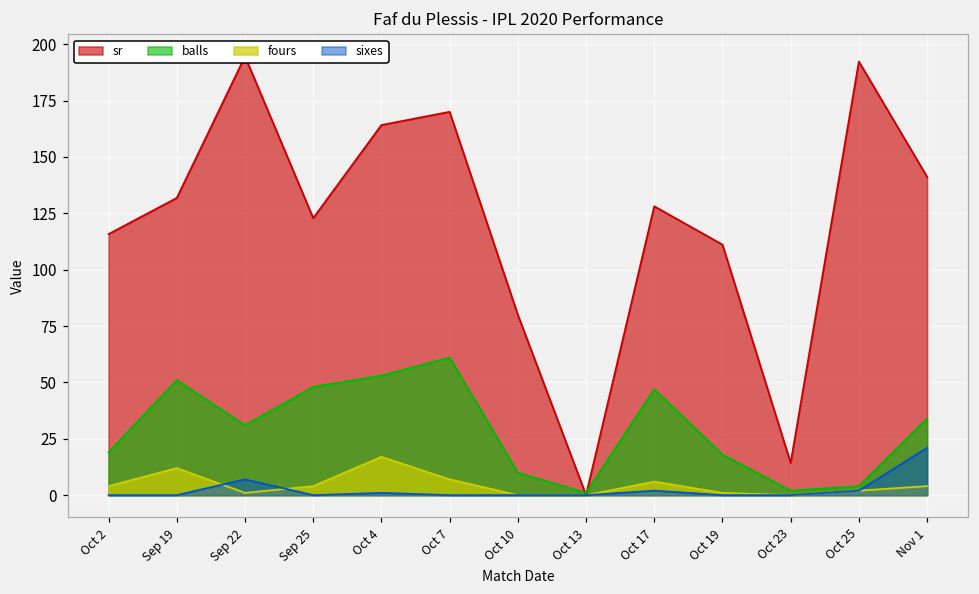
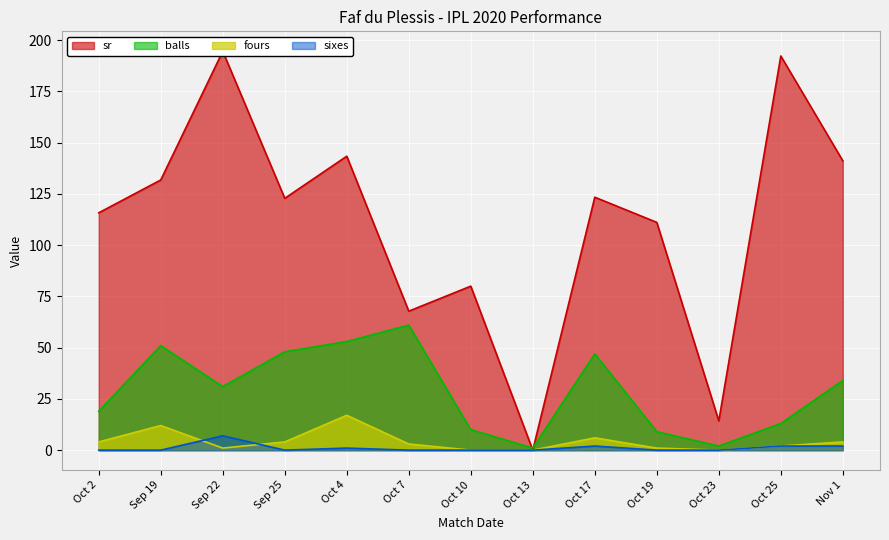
sr, Oct 4: 164 -> 143
sr, Oct 7: 170 -> 68
fours, Oct 7: 7 -> 3
sr, Oct 17: 128 -> 123
balls, Oct 19: 18 -> 9
balls, Oct 25: 4 -> 13
sixes, Nov 1: 21 -> 2
